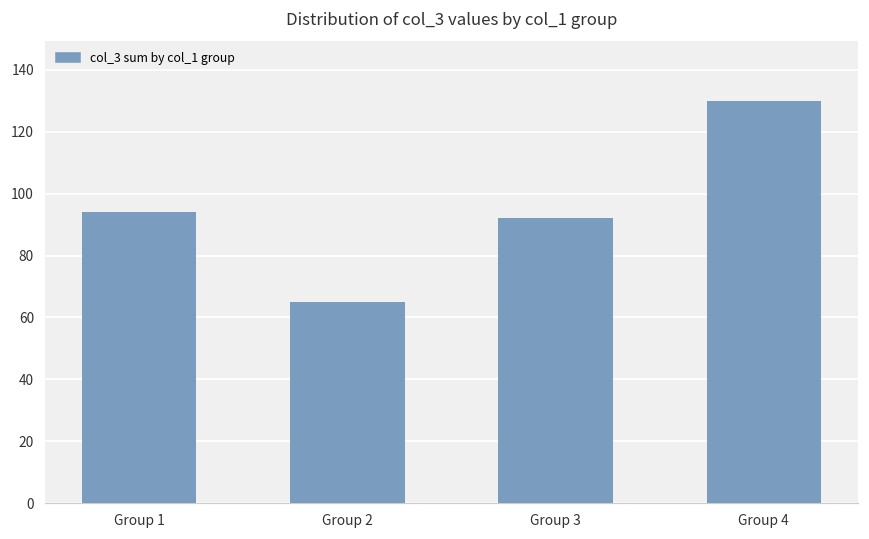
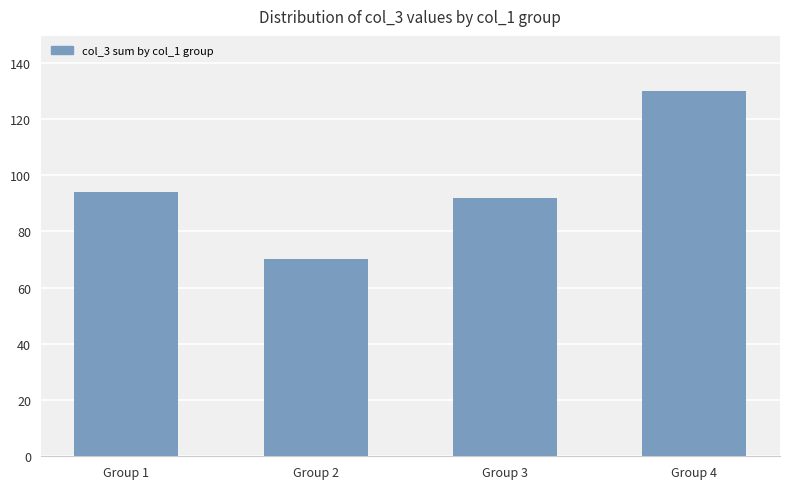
Group 2: 65 -> 70
